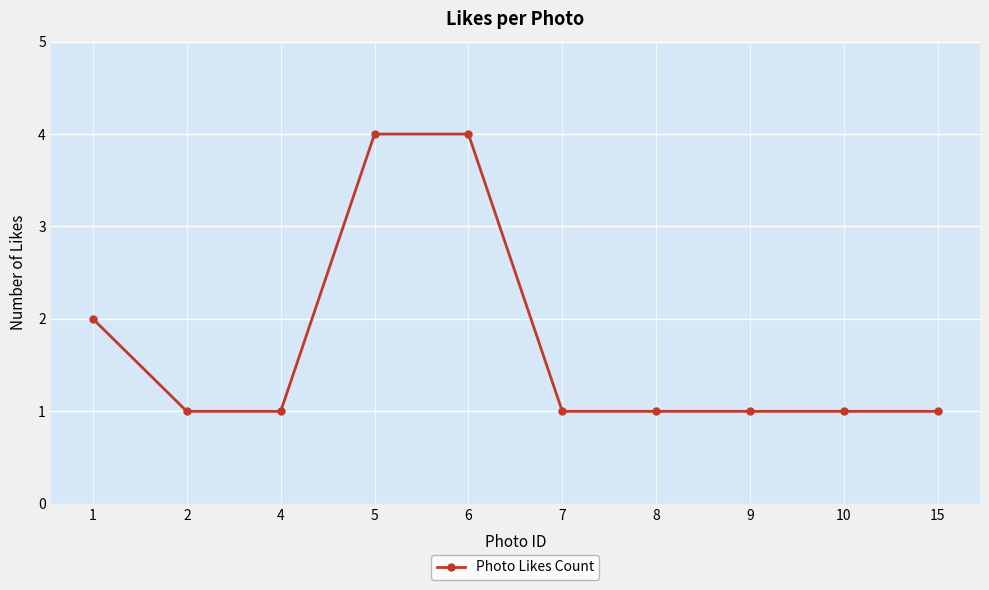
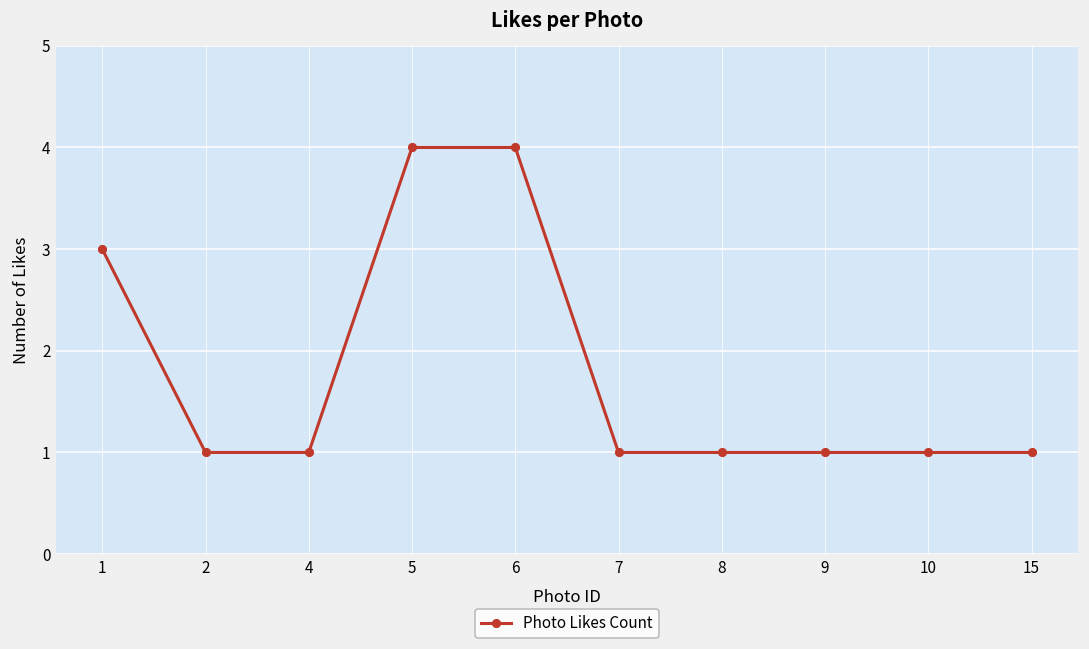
1: 2 -> 3
